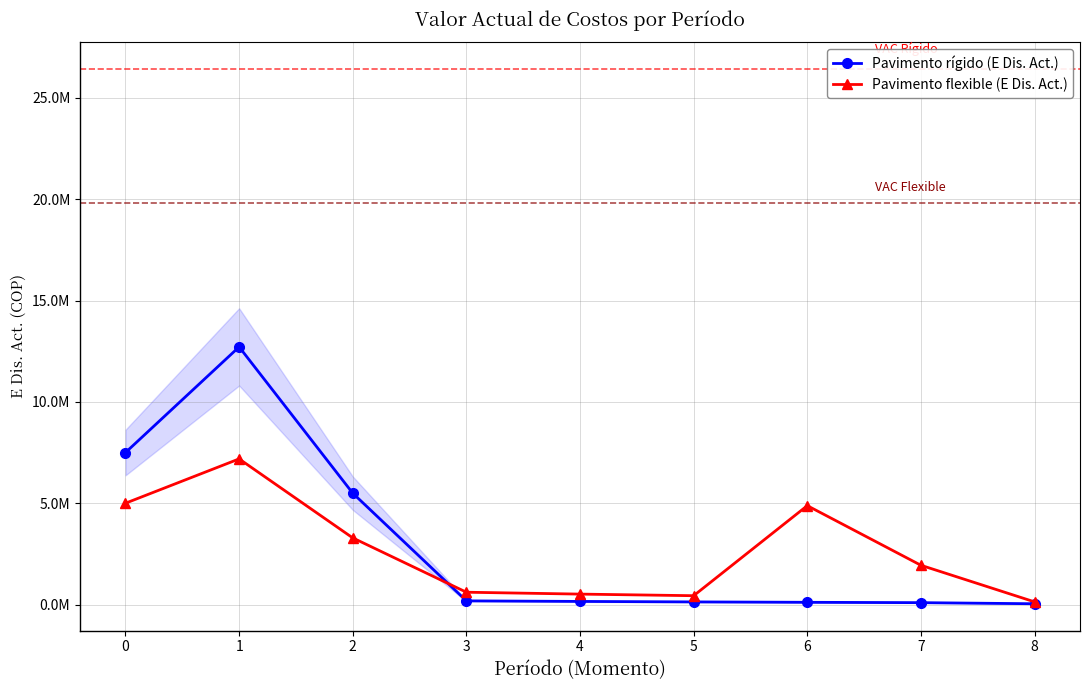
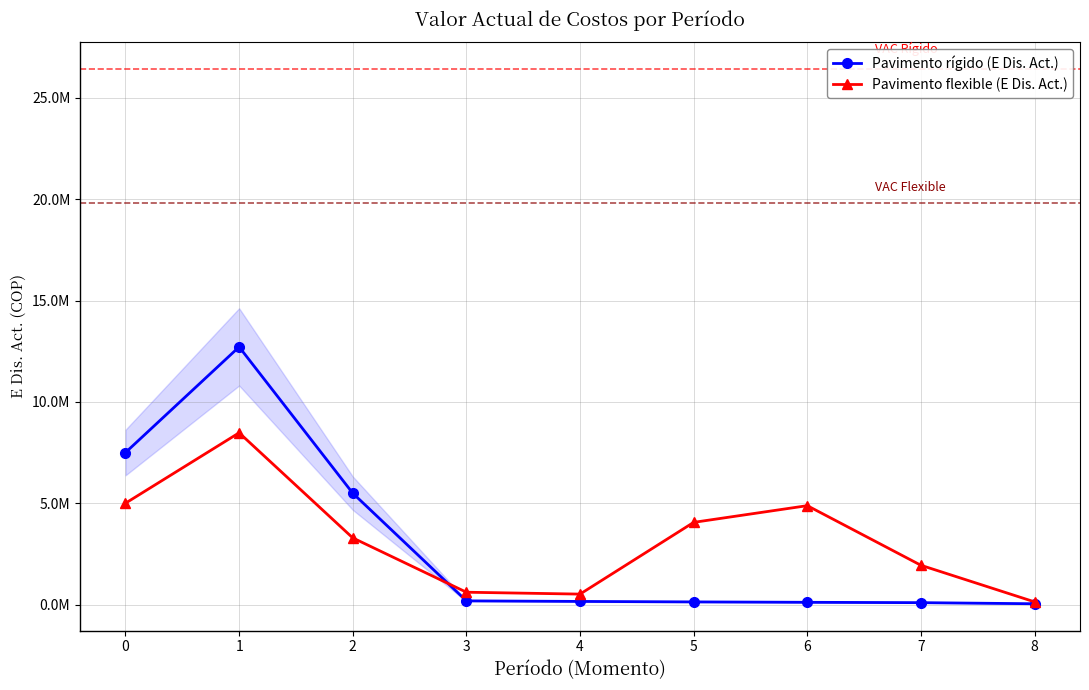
Pavimento flexible (E Dis. Act.), 1: 7200000 -> 8500000
Pavimento flexible (E Dis. Act.), 5: 400000 -> 4100000
